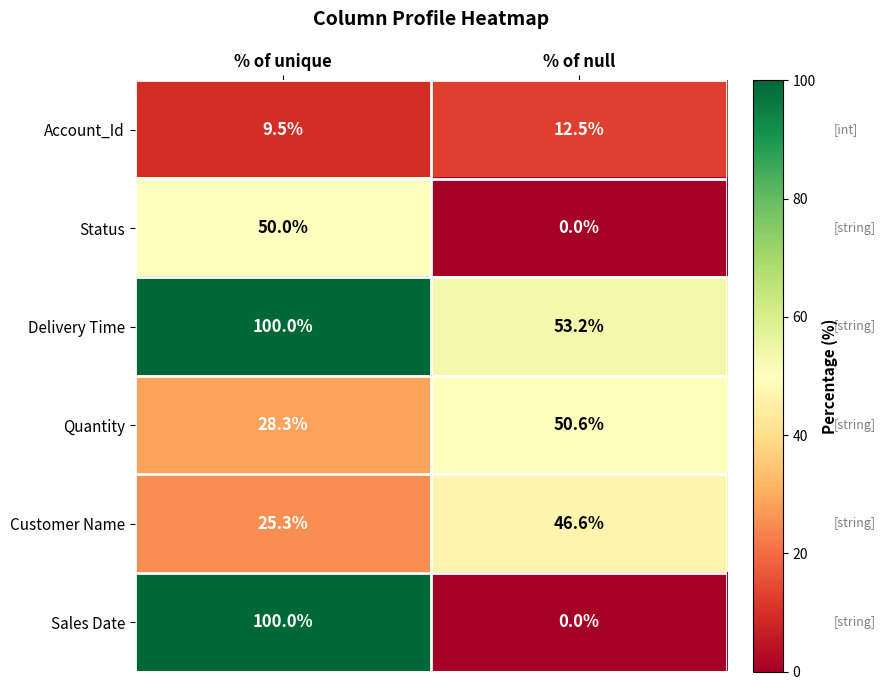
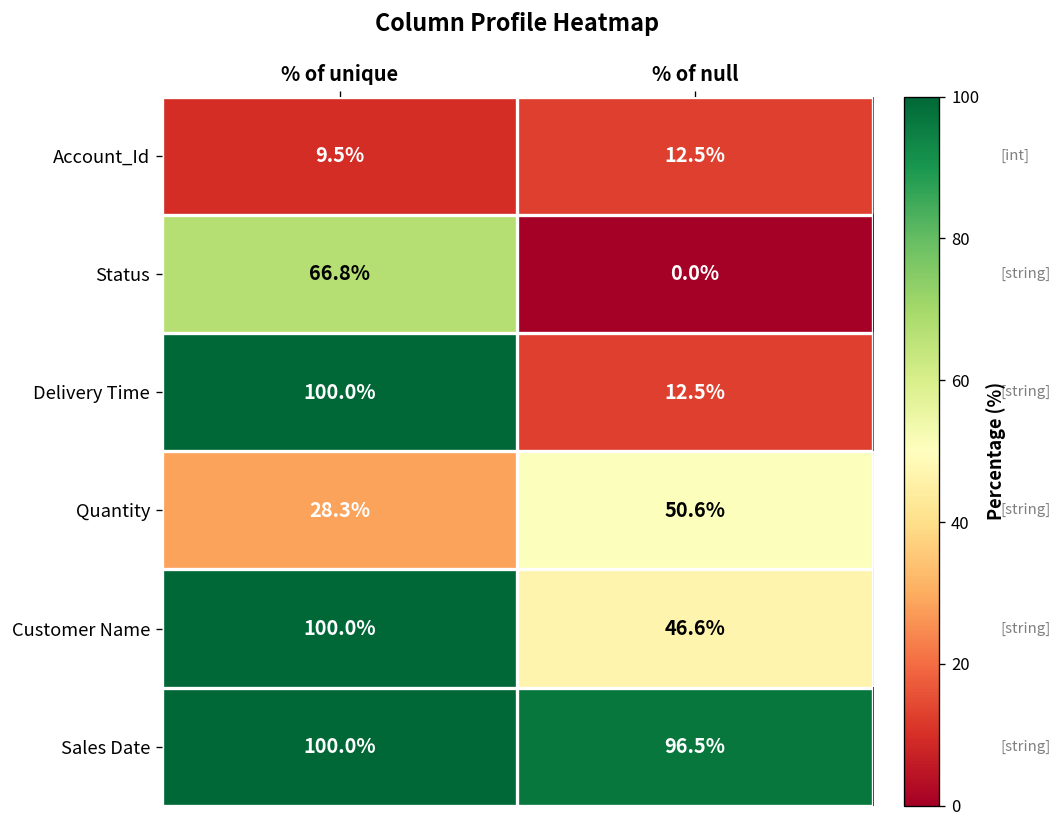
Status, % of unique: 50.0% -> 66.8%
Delivery Time, % of null: 53.2% -> 12.5%
Customer Name, % of unique: 25.3% -> 100.0%
Sales Date, % of null: 0.0% -> 96.5%
